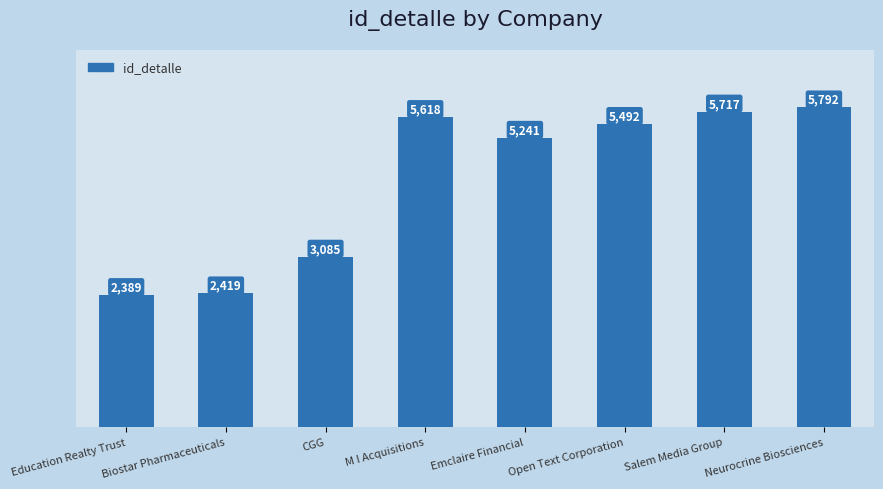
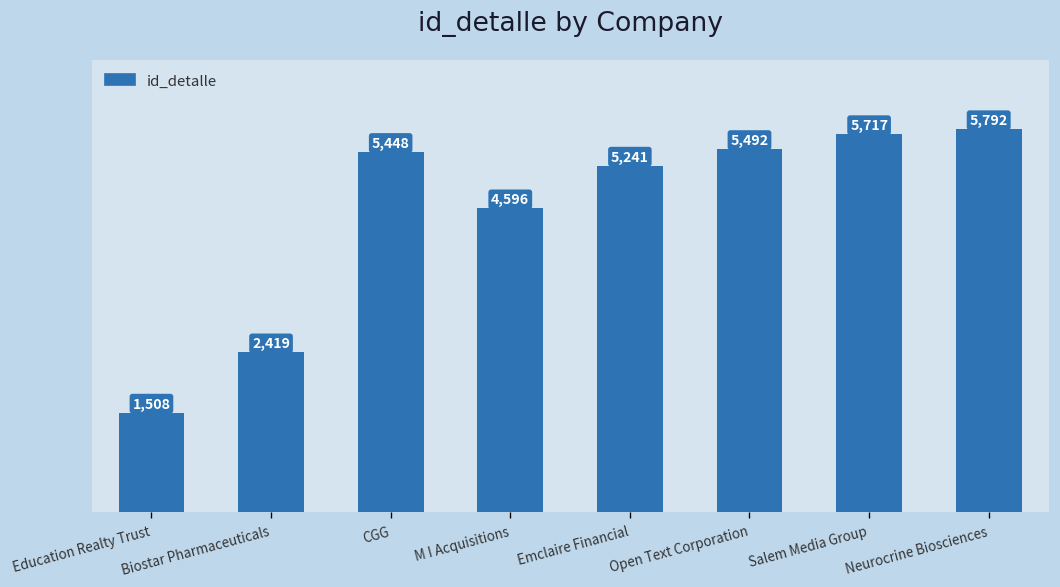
Education Realty Trust: 2,389 -> 1,508
CGG: 3,085 -> 5,448
M I Acquisitions: 5,618 -> 4,596
